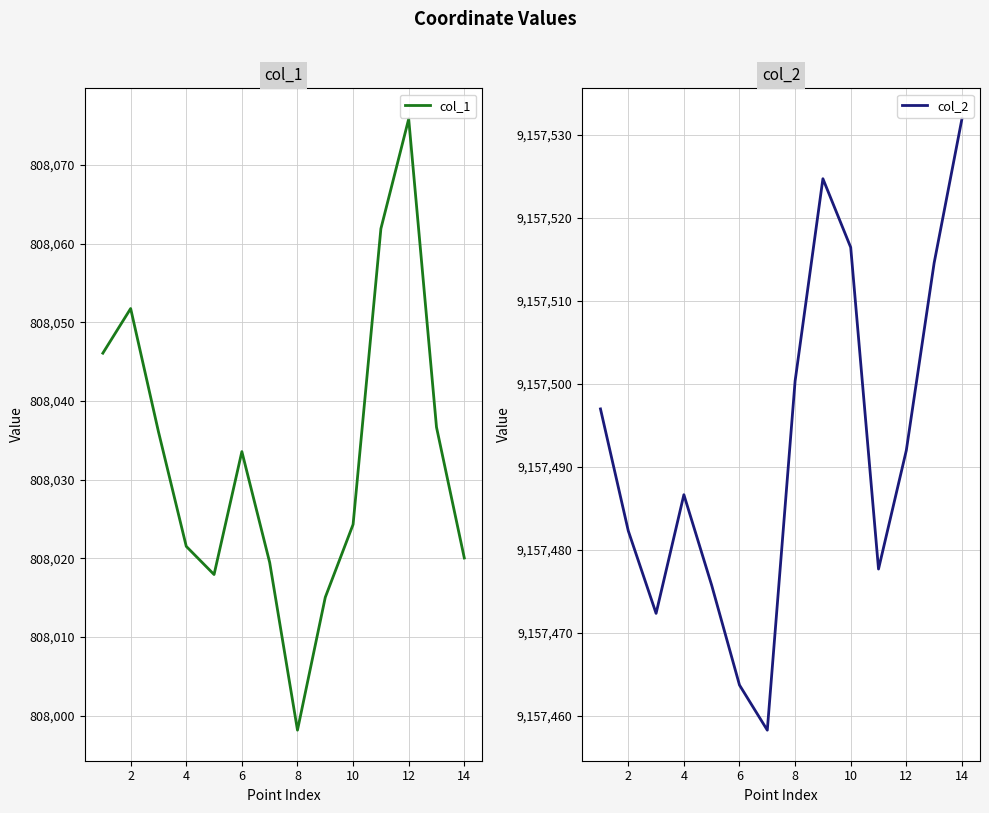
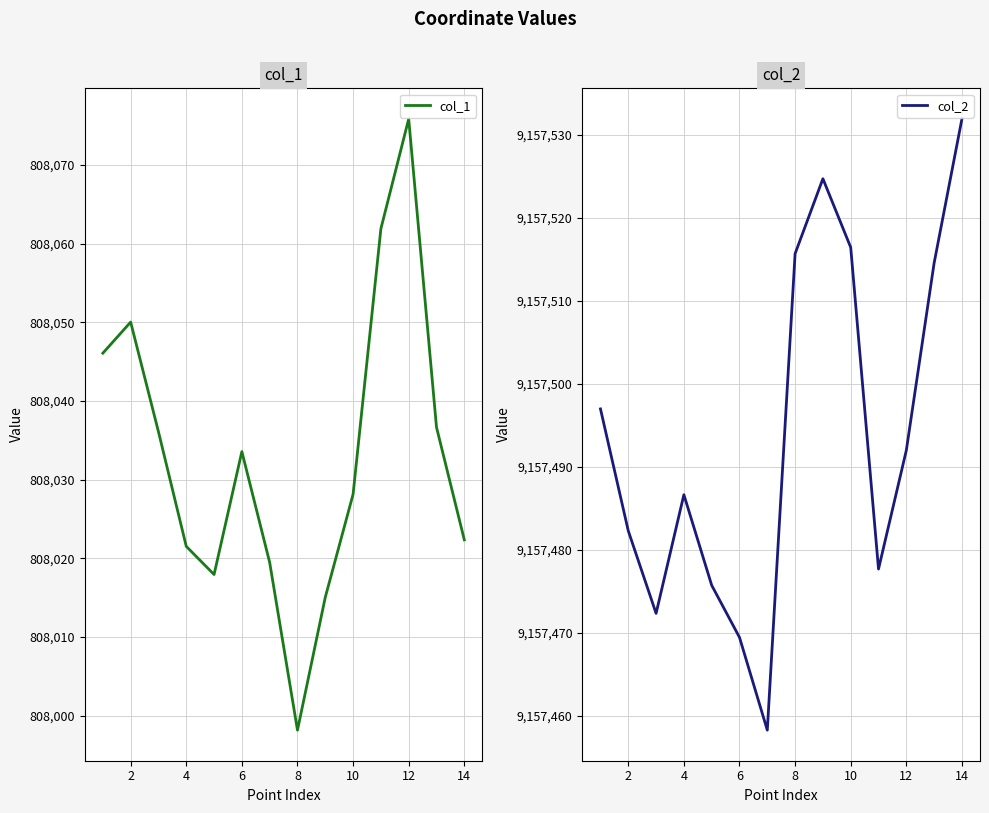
col_1, 2: 808,052 -> 808,050
col_1, 10: 808,024 -> 808,028
col_1, 14: 808,020 -> 808,022
col_2, 6: 9,157,464 -> 9,157,469
col_2, 8: 9,157,500 -> 9,157,516
